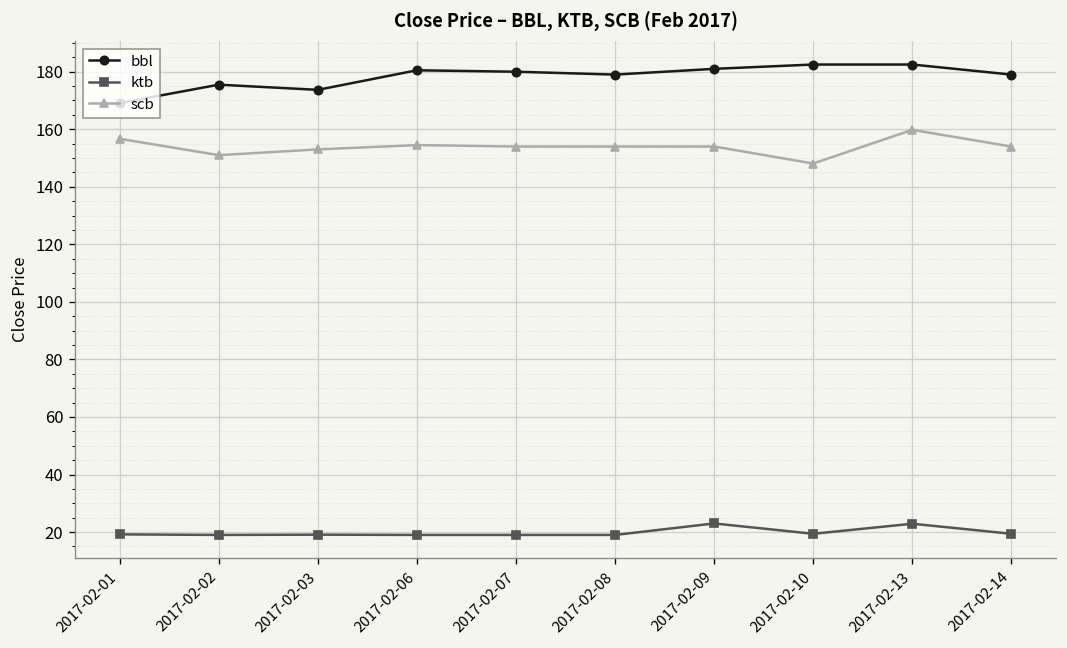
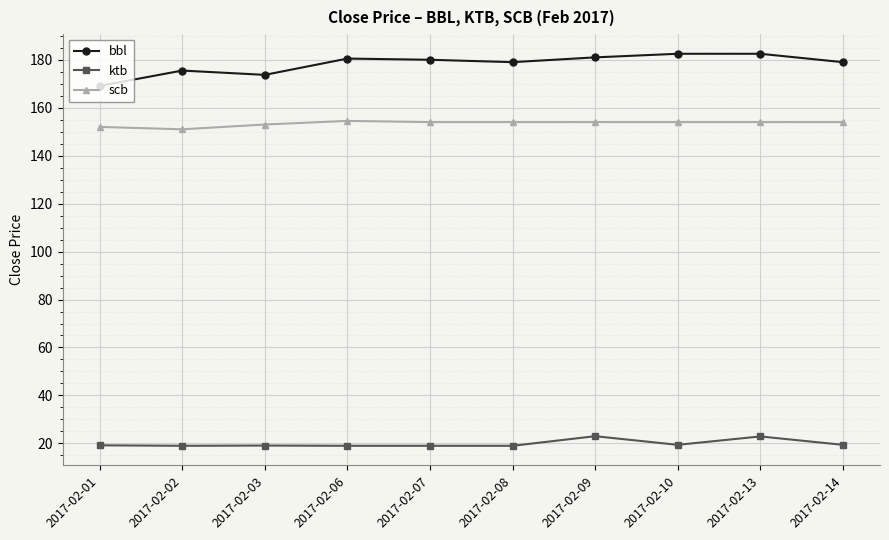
scb, 2017-02-01: 157 -> 152
scb, 2017-02-10: 148 -> 154
scb, 2017-02-13: 160 -> 154
